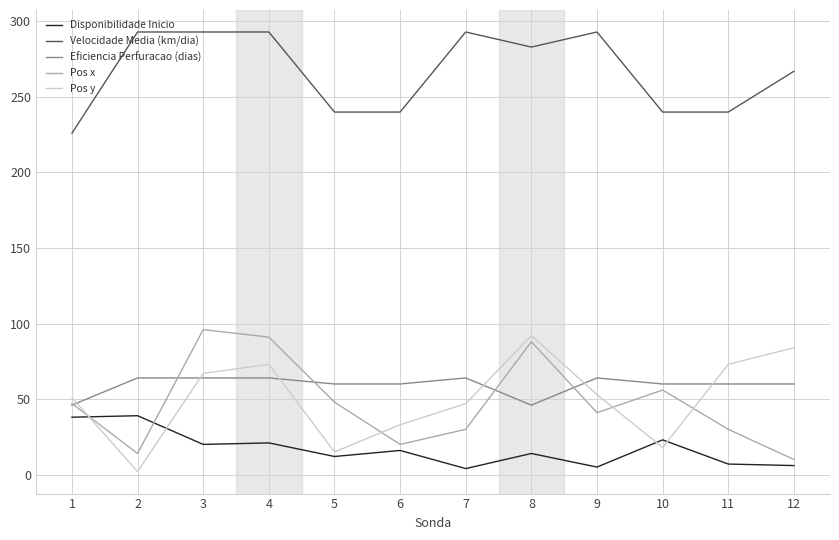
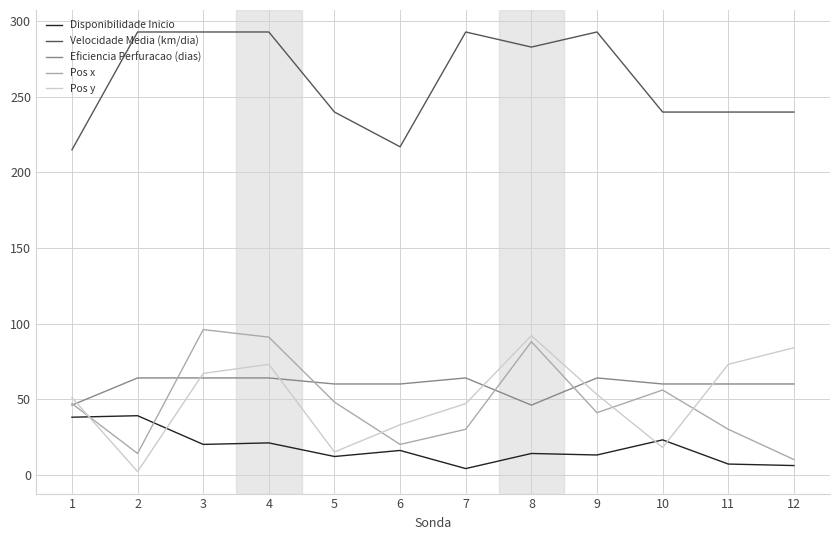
Velocidade Media (km/dia), 1: 226 -> 215
Velocidade Media (km/dia), 6: 240 -> 217
Disponibilidade Inicio, 9: 5 -> 13
Velocidade Media (km/dia), 12: 267 -> 240
